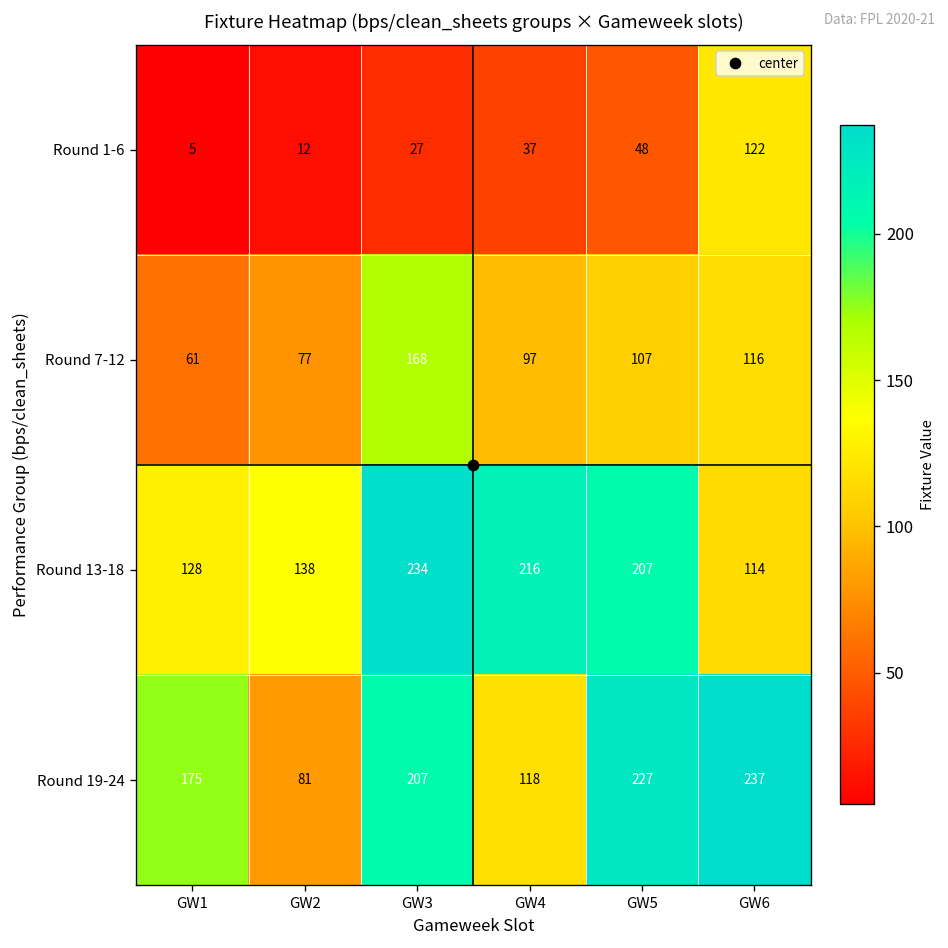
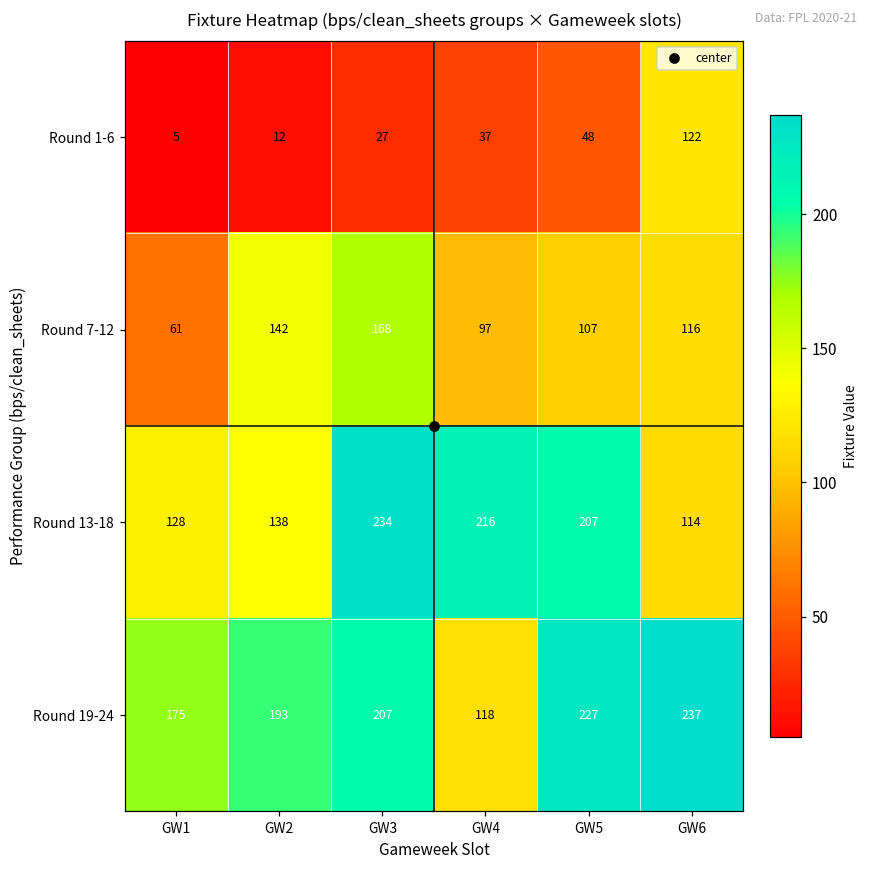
Round 7-12, GW2: 77 -> 142
Round 19-24, GW2: 81 -> 193
